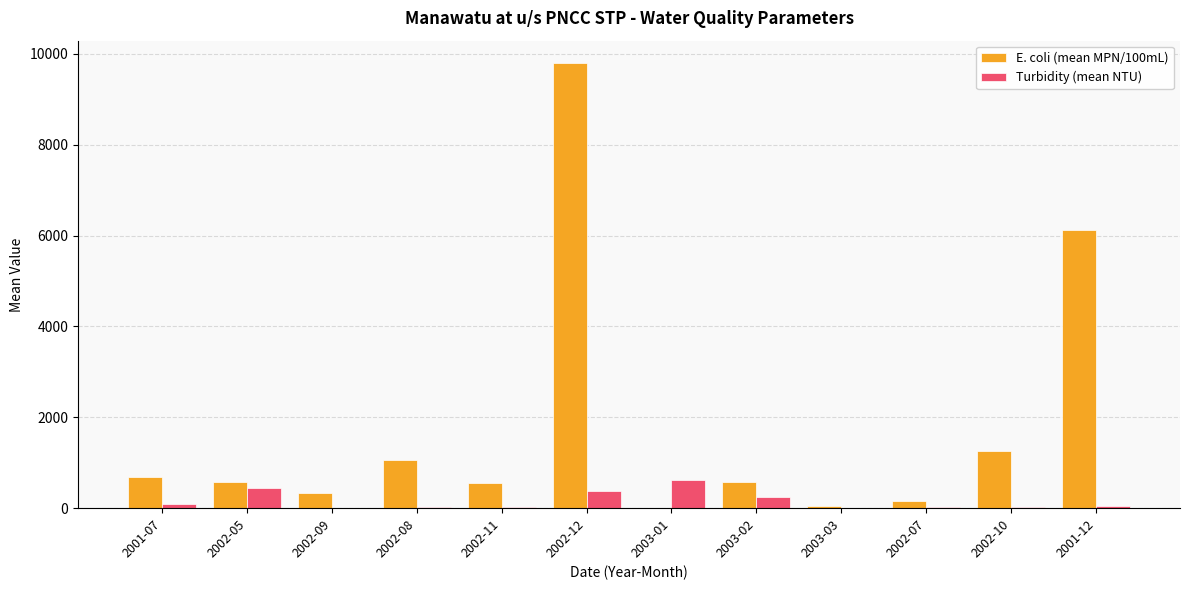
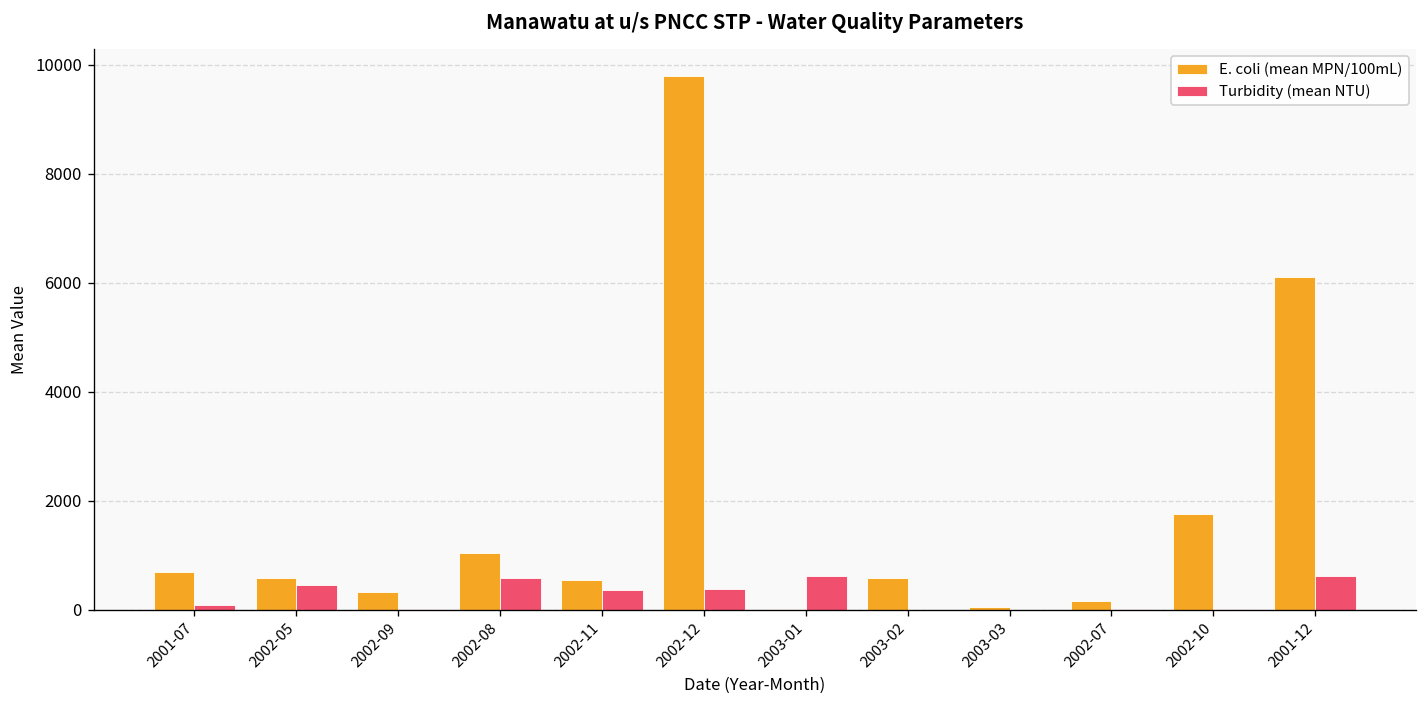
Turbidity (mean NTU), 2002-08: 0 -> 600
Turbidity (mean NTU), 2002-11: 0 -> 400
Turbidity (mean NTU), 2003-02: 300 -> 0
E. coli (mean MPN/100mL), 2002-10: 1300 -> 1800
Turbidity (mean NTU), 2001-12: 100 -> 600
